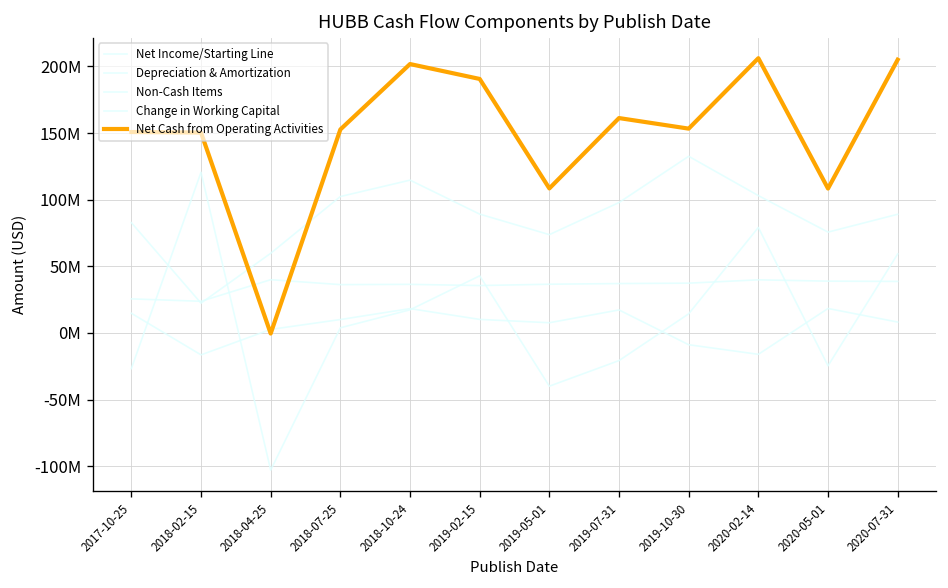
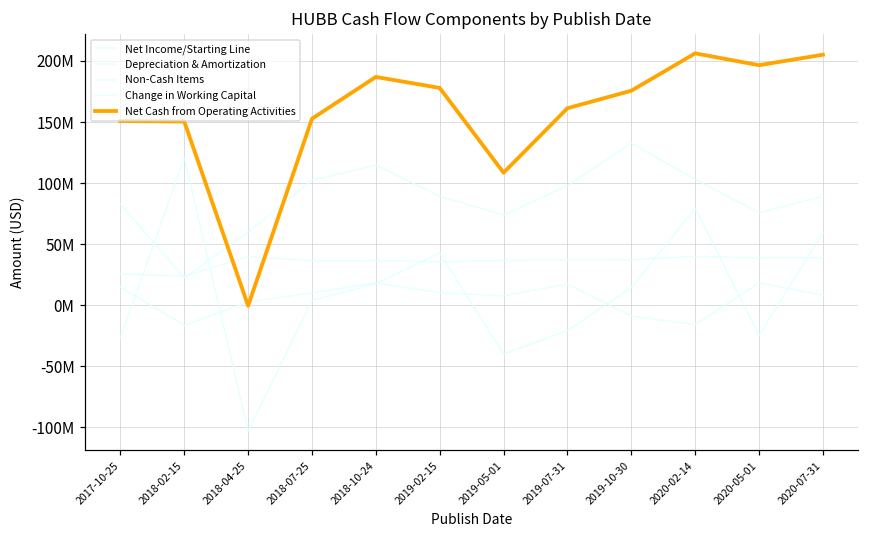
Net Cash from Operating Activities, 2018-10-24: 202000000 -> 187000000
Net Cash from Operating Activities, 2019-02-15: 191000000 -> 178000000
Net Cash from Operating Activities, 2019-10-30: 153000000 -> 176000000
Net Cash from Operating Activities, 2020-05-01: 108000000 -> 197000000
